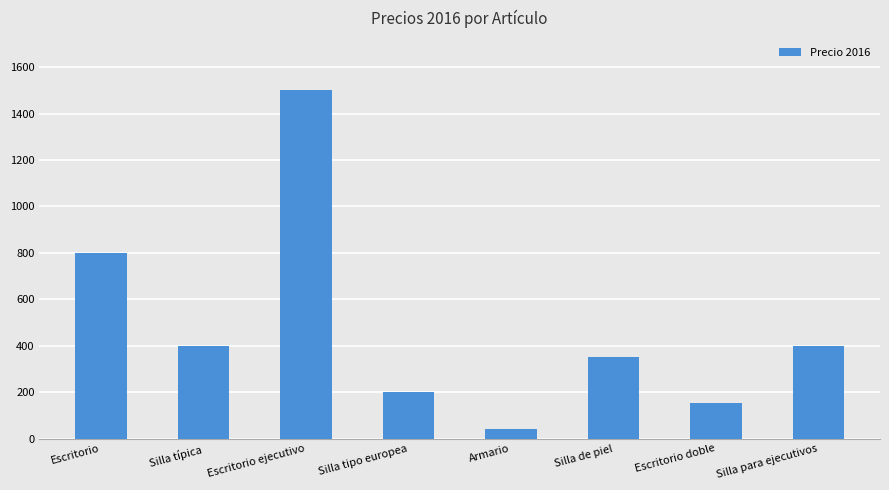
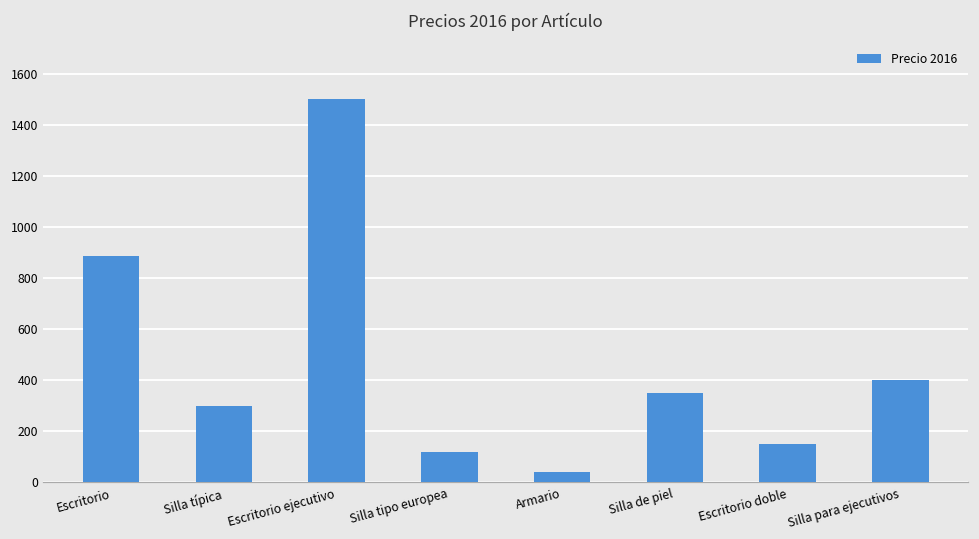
Escritorio: 800 -> 890
Silla típica: 400 -> 300
Silla tipo europea: 200 -> 120
